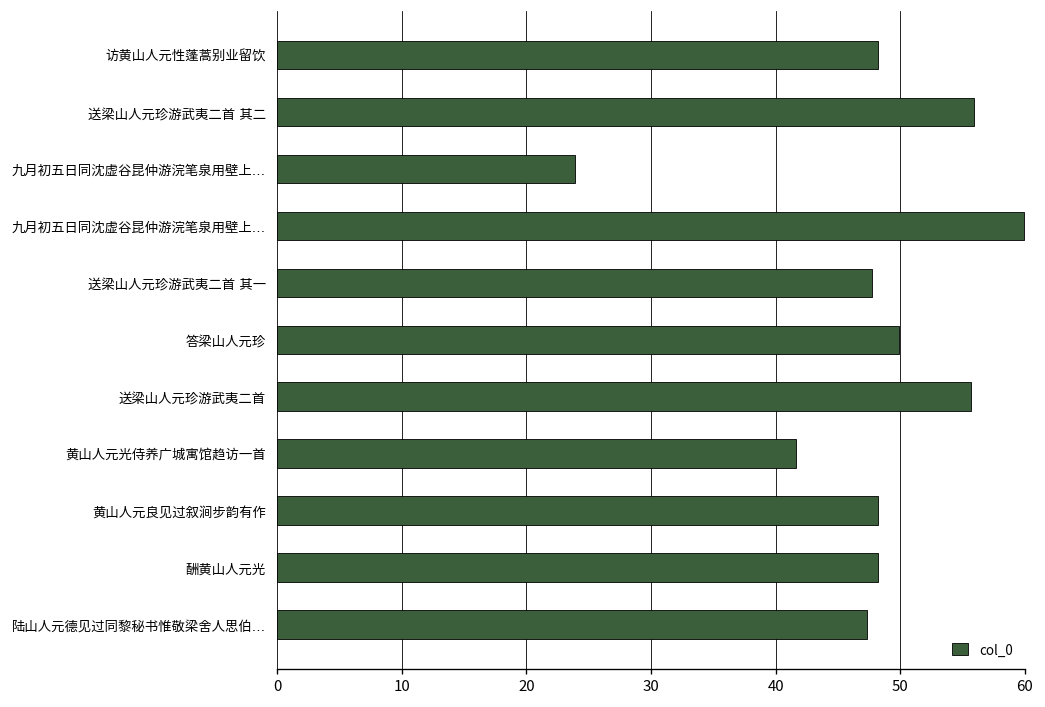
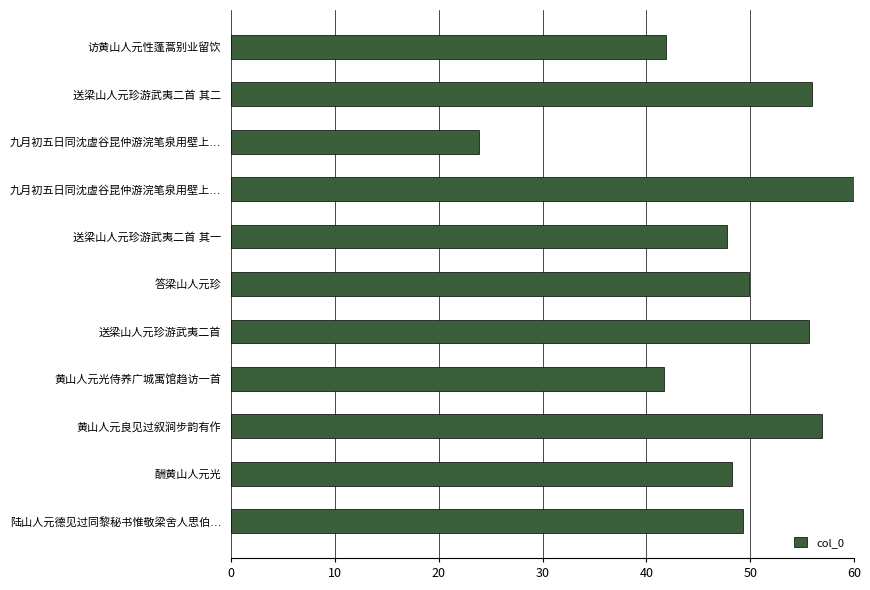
访黄山人元性蓬蒿别业留饮: 48.2 -> 41.9
黄山人元良见过叙涧步韵有作: 48.2 -> 56.9
陆山人元德见过同黎秘书惟敬梁舍人思伯…: 47.4 -> 49.3
